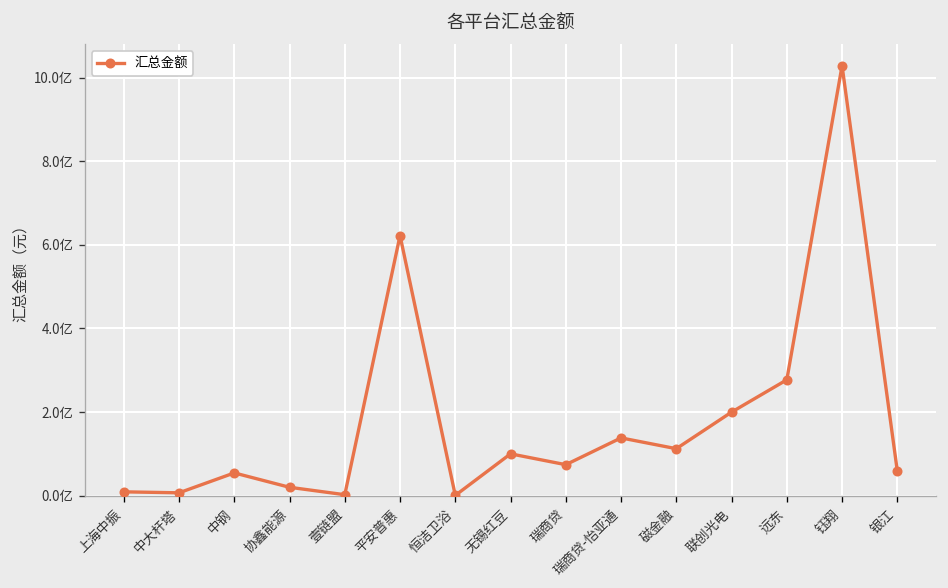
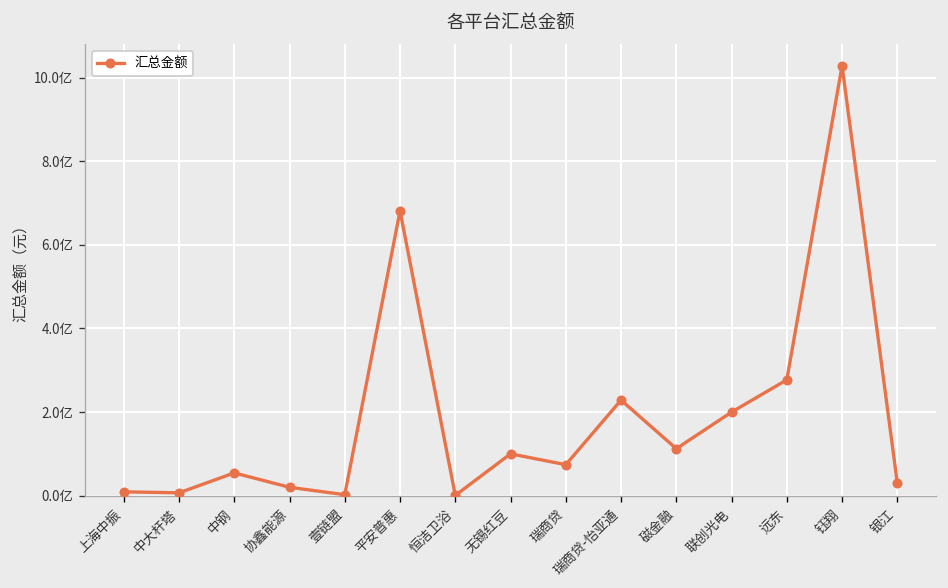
平安普惠: 6.2亿 -> 6.8亿
瑞商贷-怡亚通: 1.4亿 -> 2.3亿
银江: 0.6亿 -> 0.3亿
